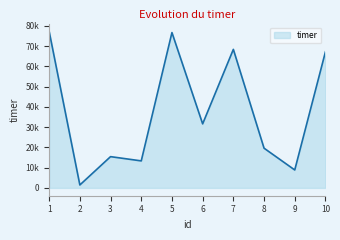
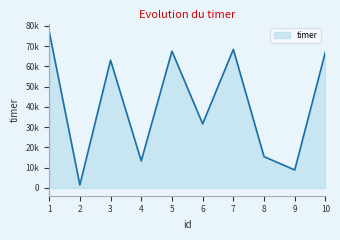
3: 15000 -> 63000
5: 77000 -> 67000
8: 20000 -> 15000
